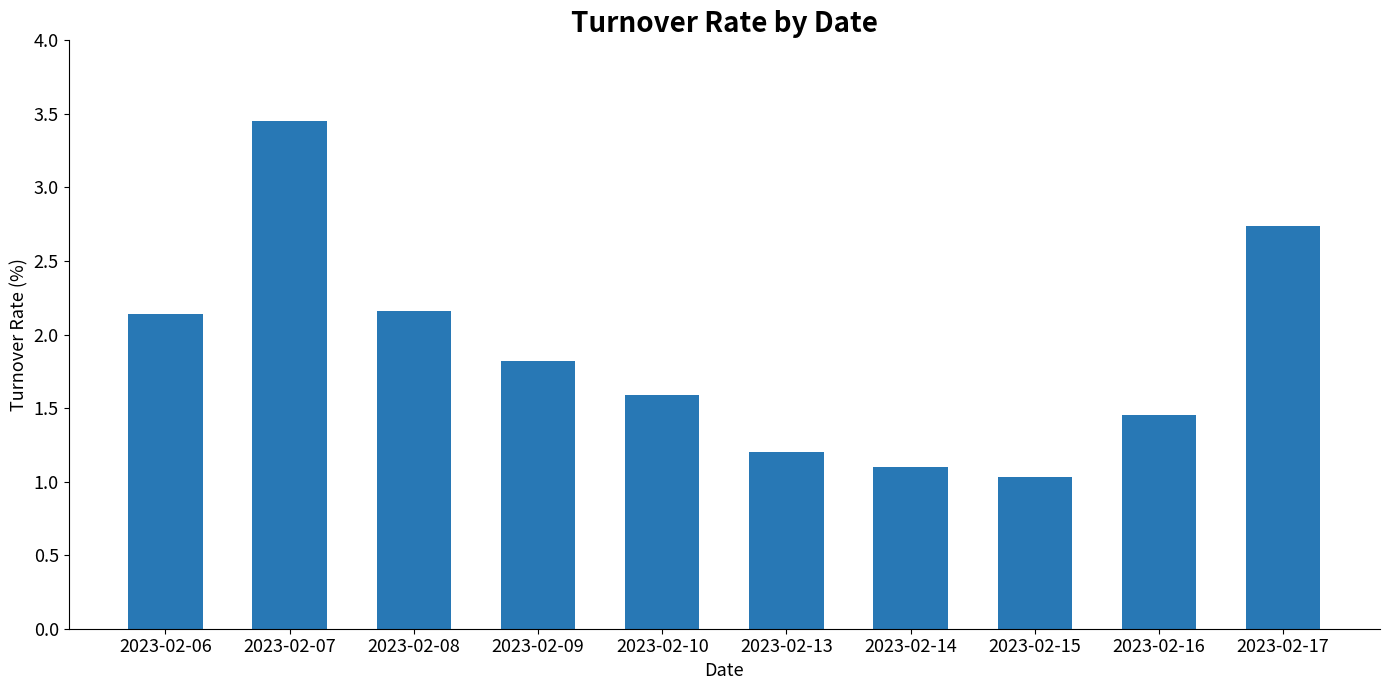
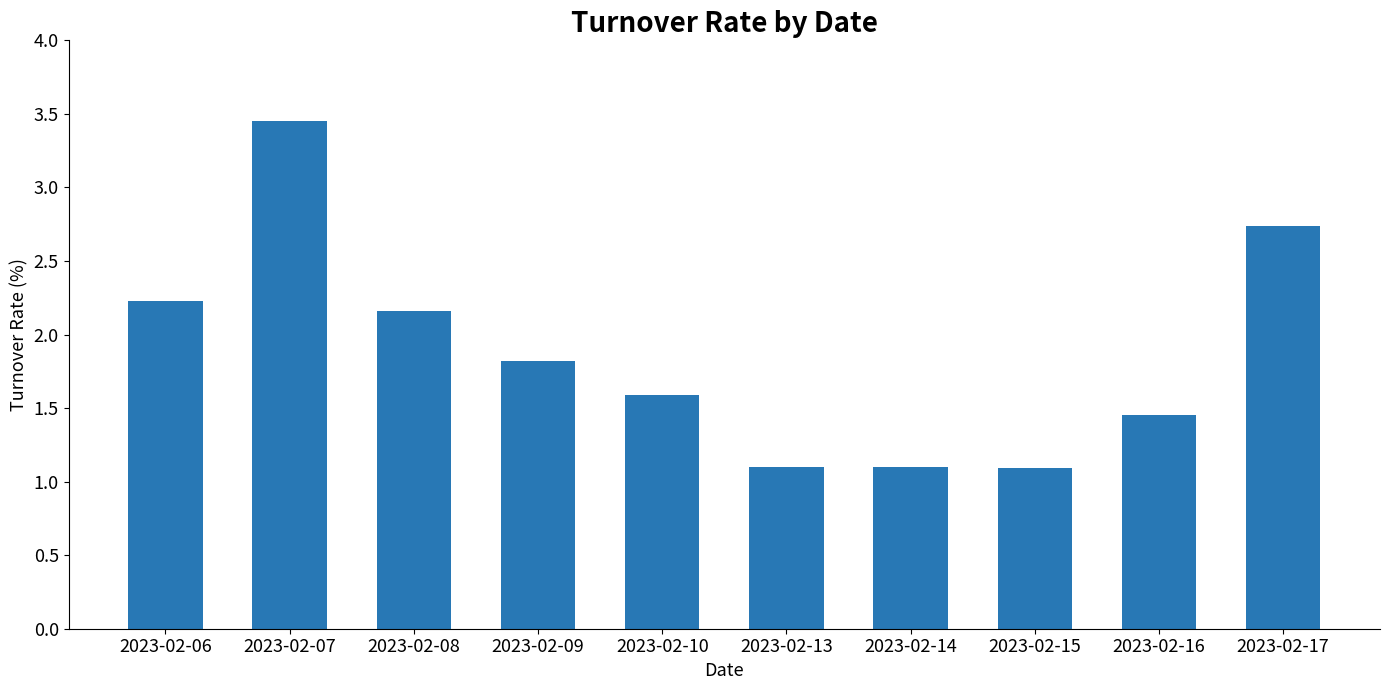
2023-02-06: 2.14 -> 2.23
2023-02-13: 1.2 -> 1.1
2023-02-15: 1.03 -> 1.09
